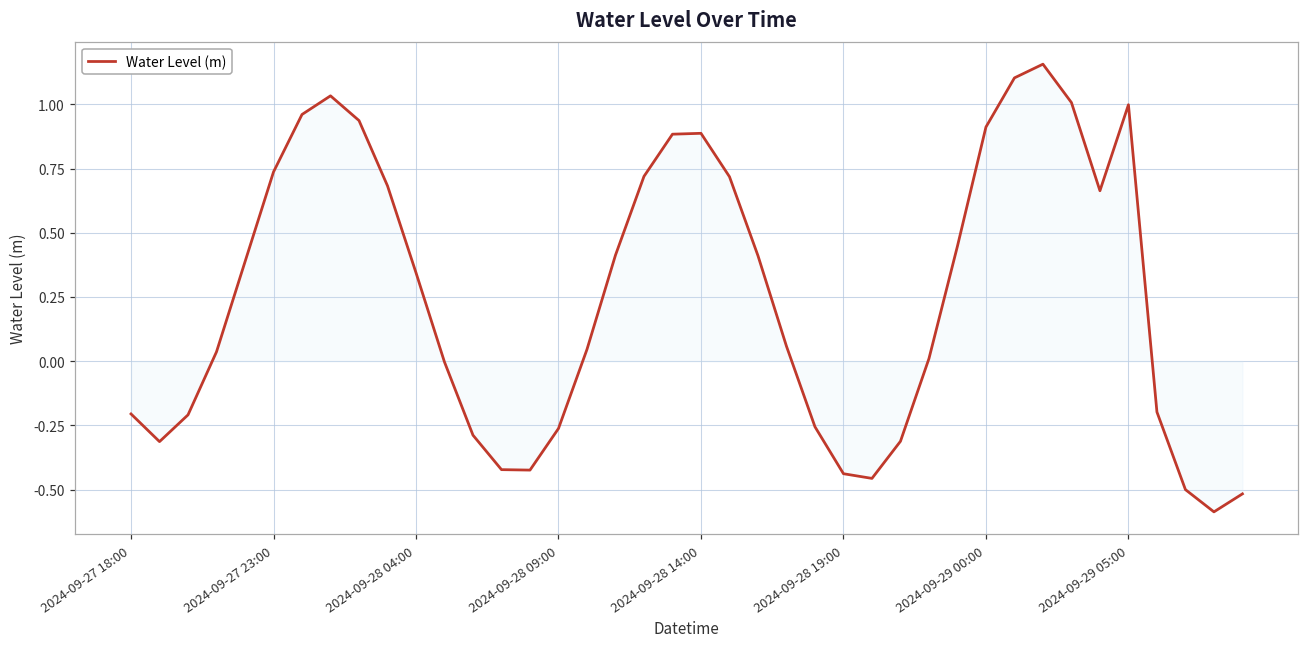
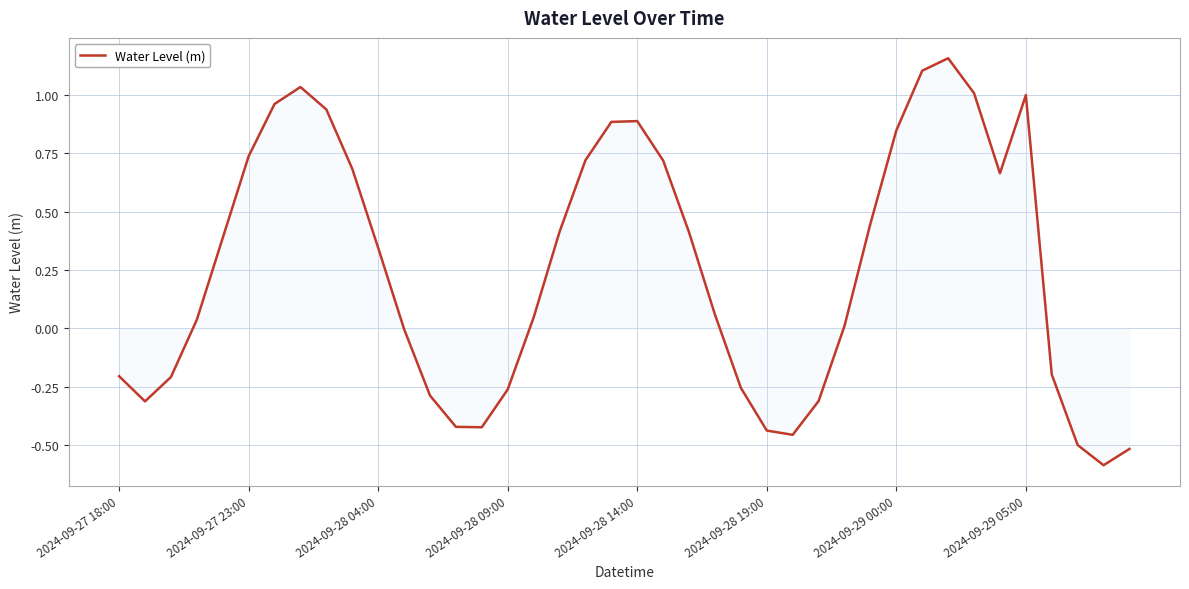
Water Level (m), 2024-09-29 00:00: 0.91 -> 0.85
